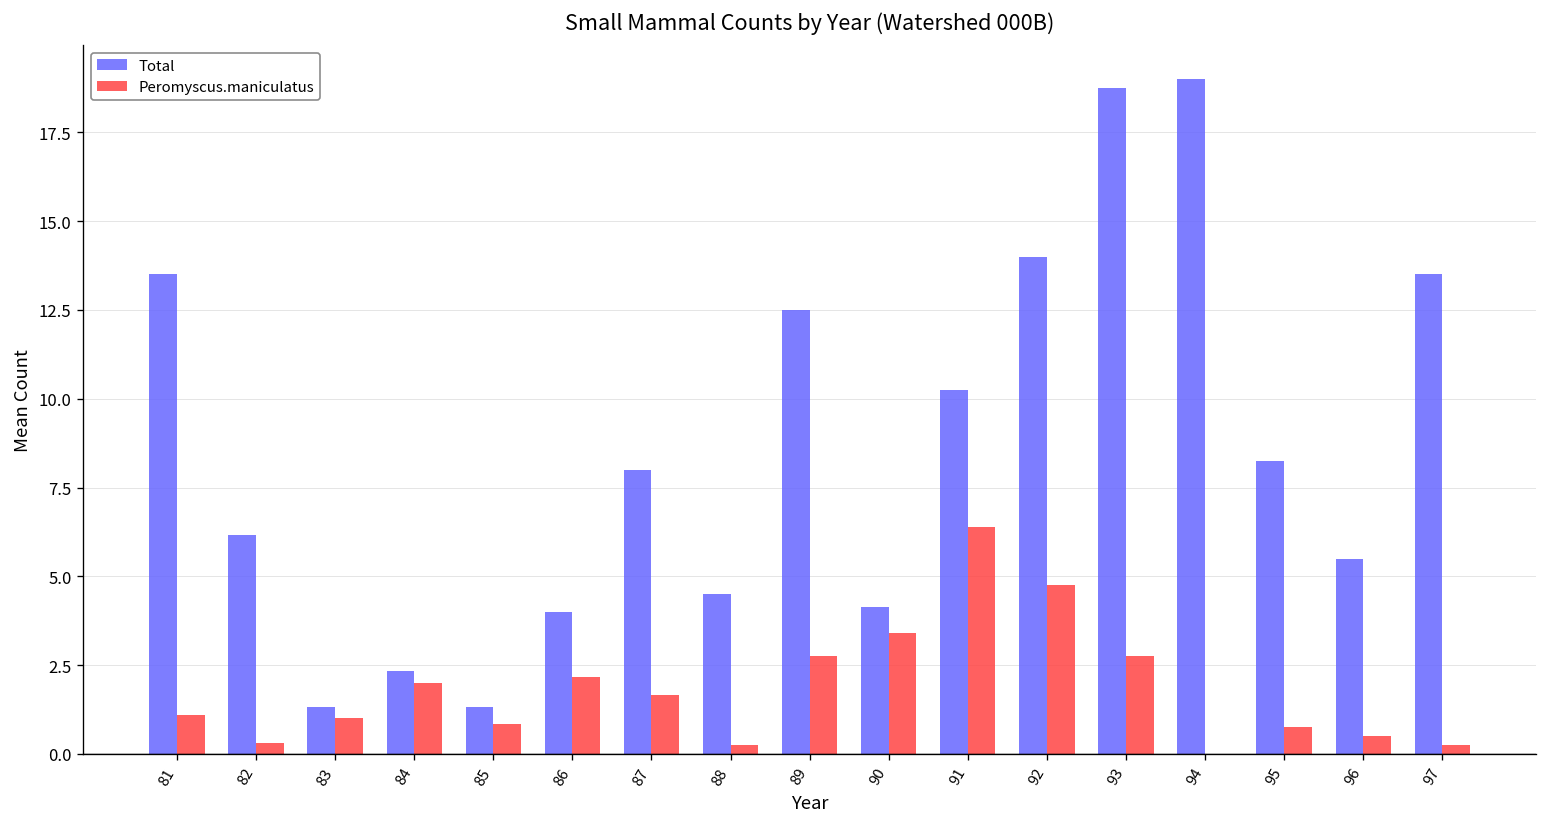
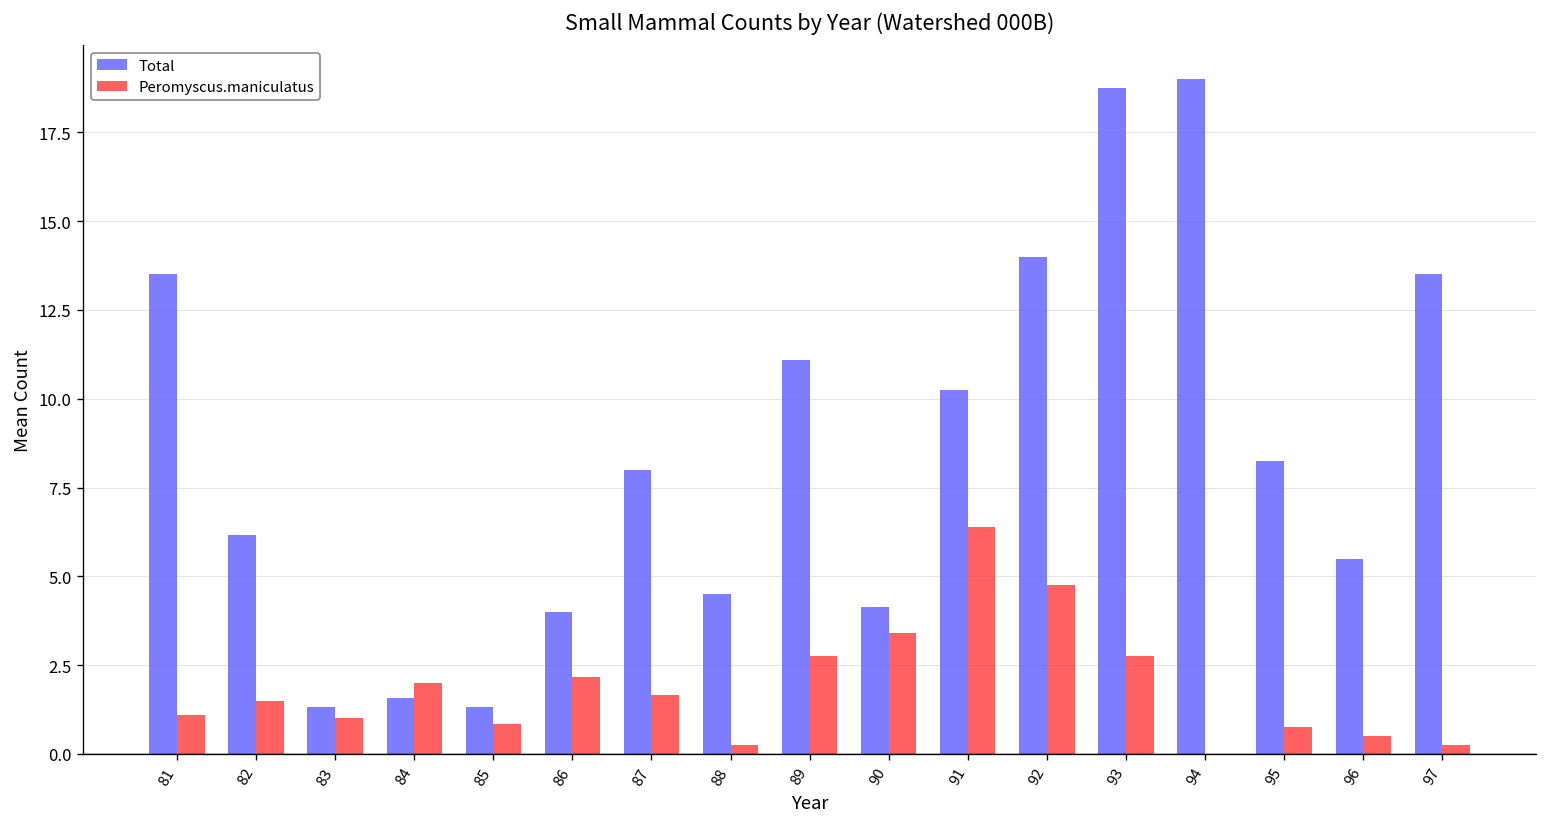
Peromyscus.maniculatus, 82: 0.3 -> 1.5
Total, 84: 2.3 -> 1.6
Total, 89: 12.5 -> 11.1
